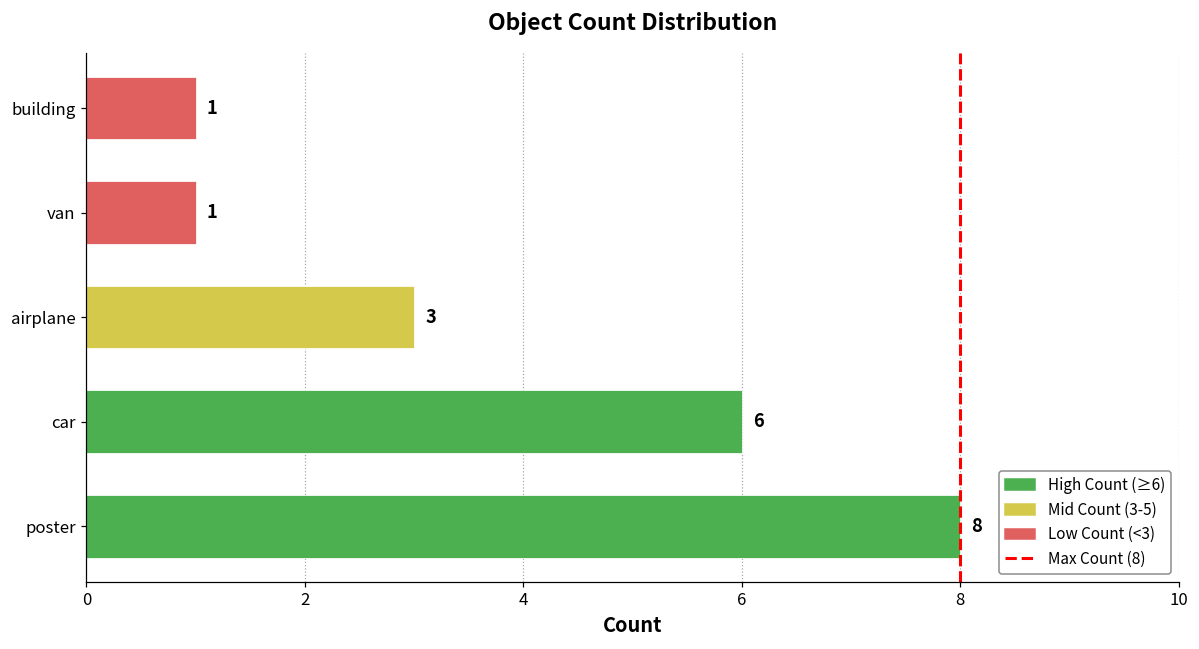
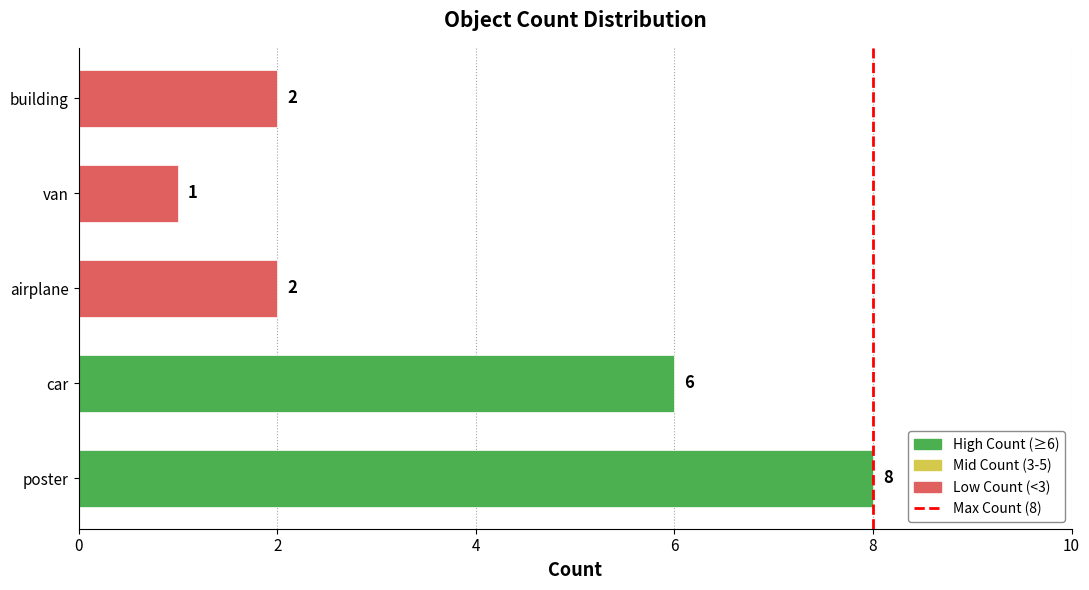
building: 1 -> 2
airplane: 3 -> 2
